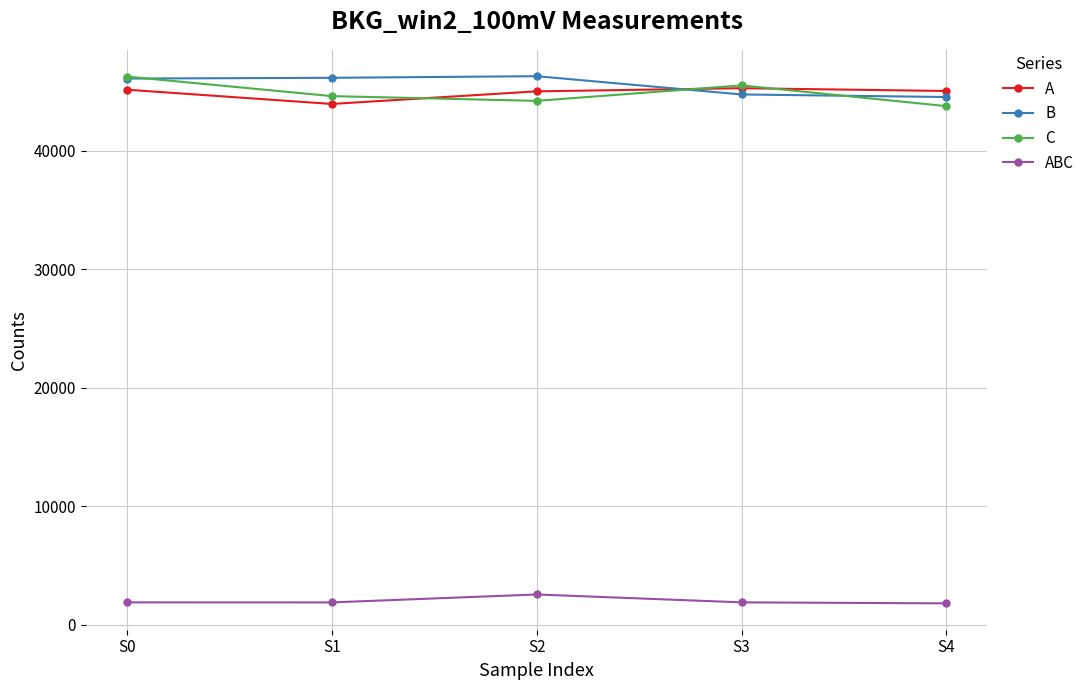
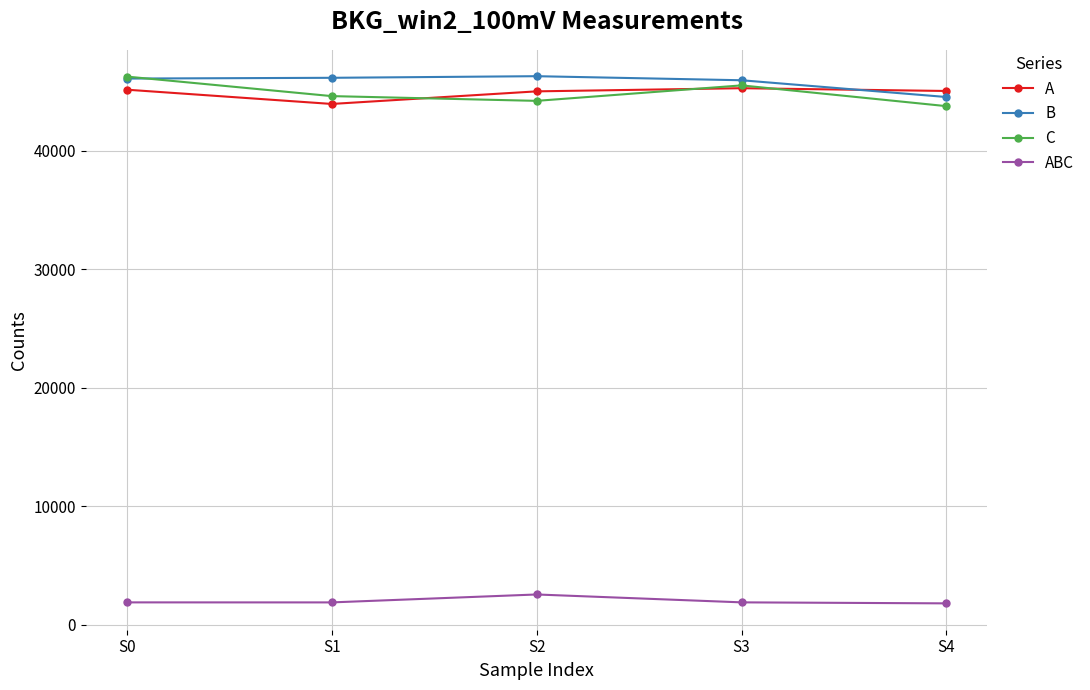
B, S3: 44800 -> 46000
